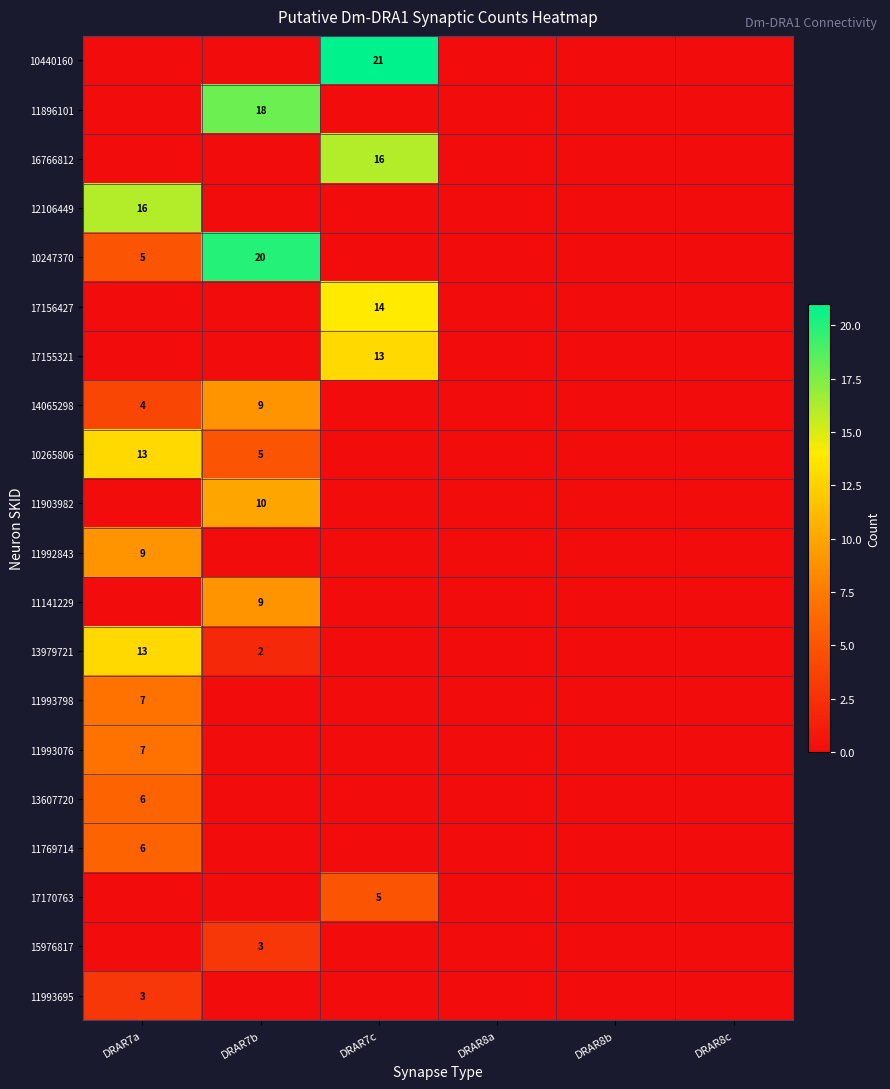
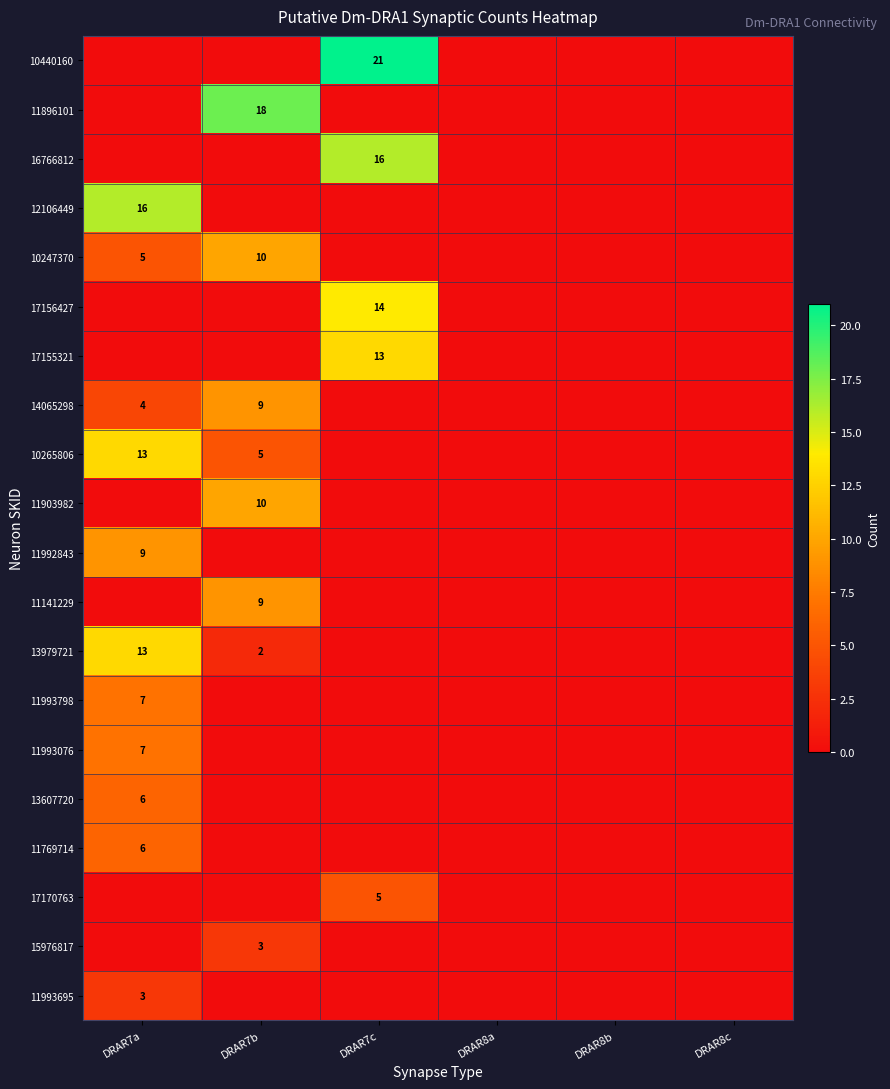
10247370, DRAR7b: 20 -> 10
